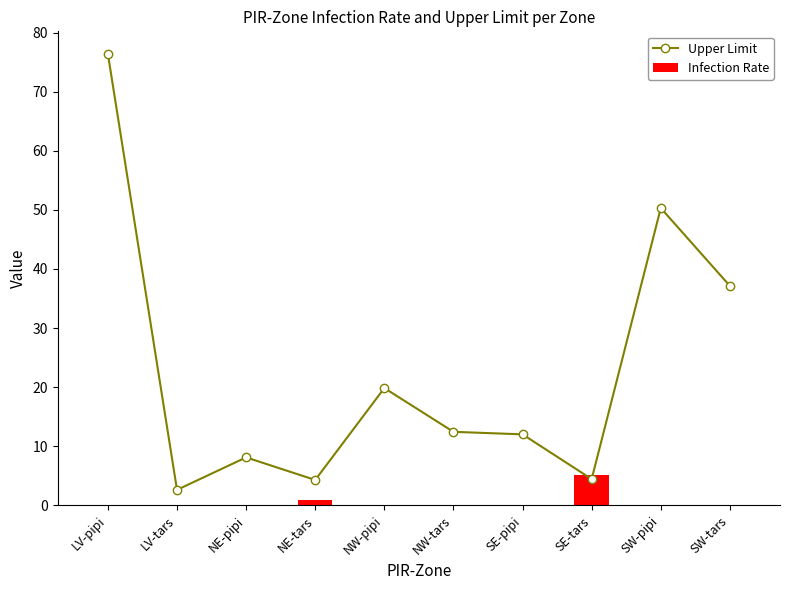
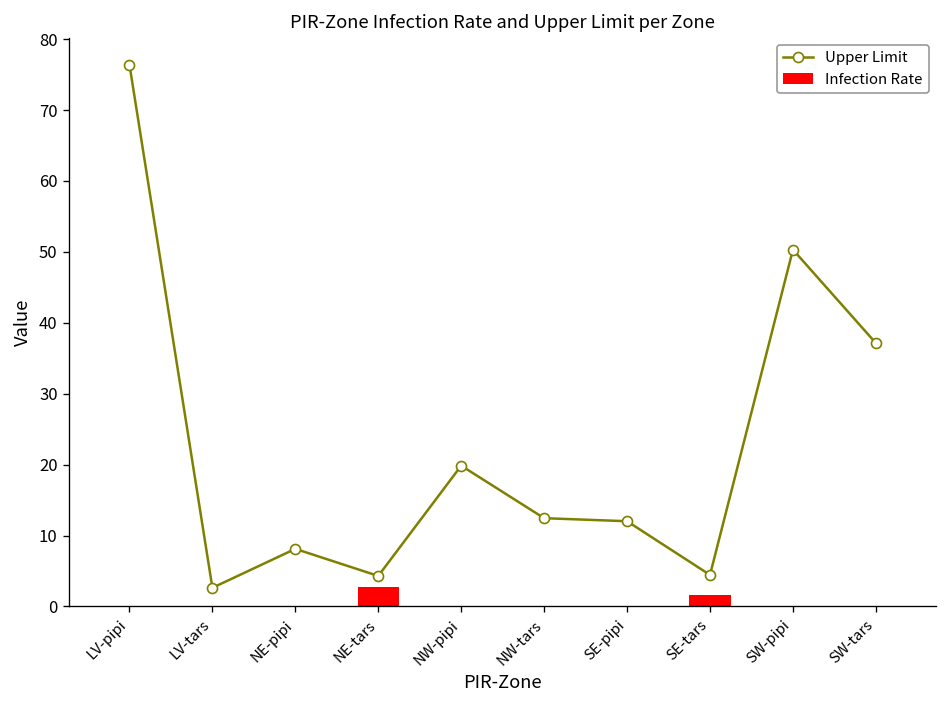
Infection Rate, NE-tars: 1 -> 3
Infection Rate, SE-tars: 5 -> 2
